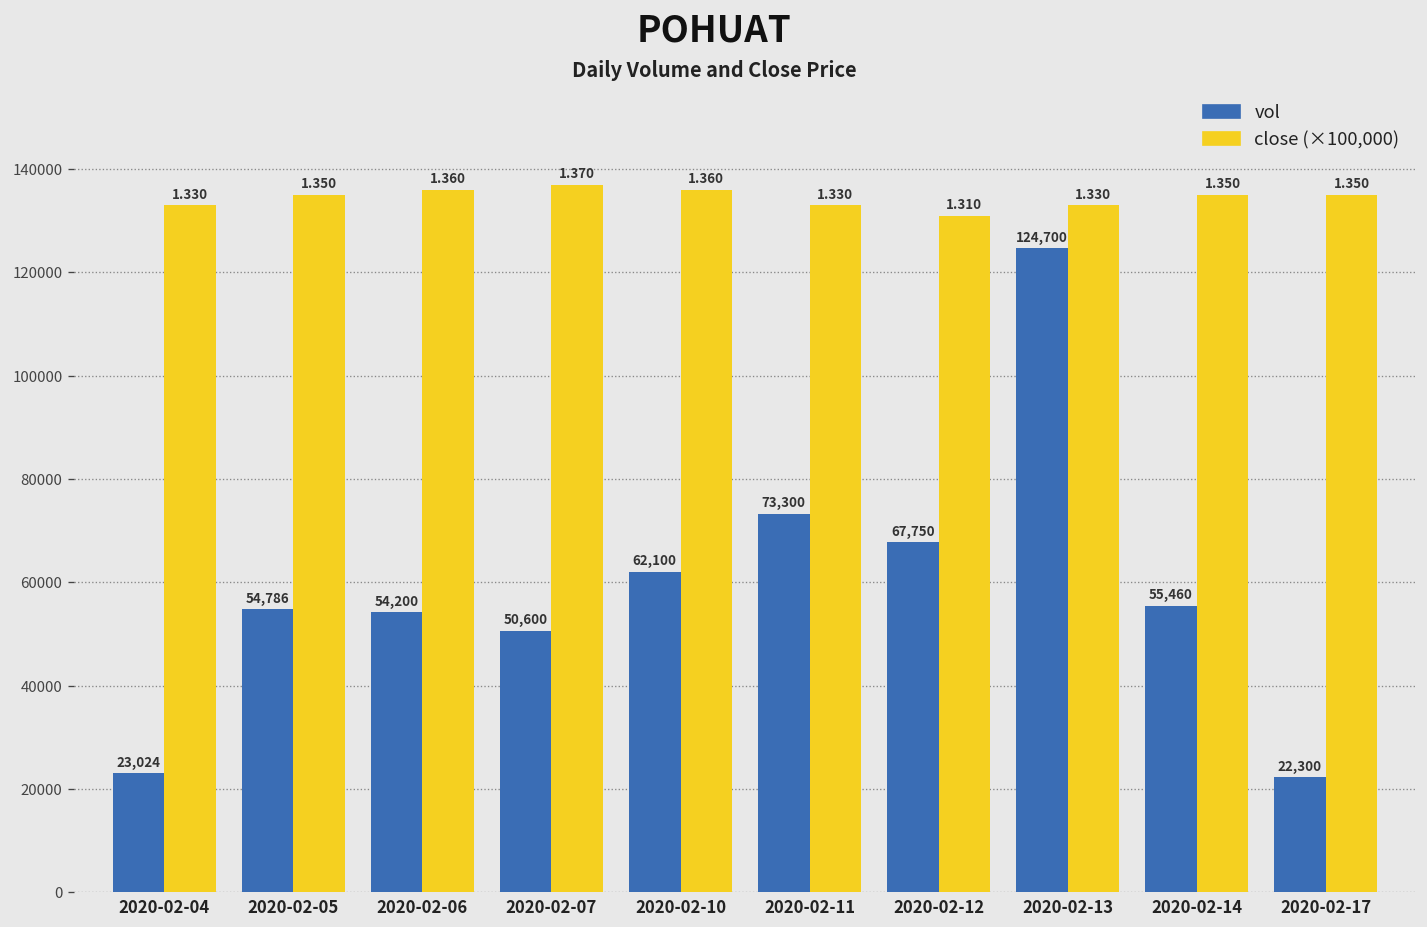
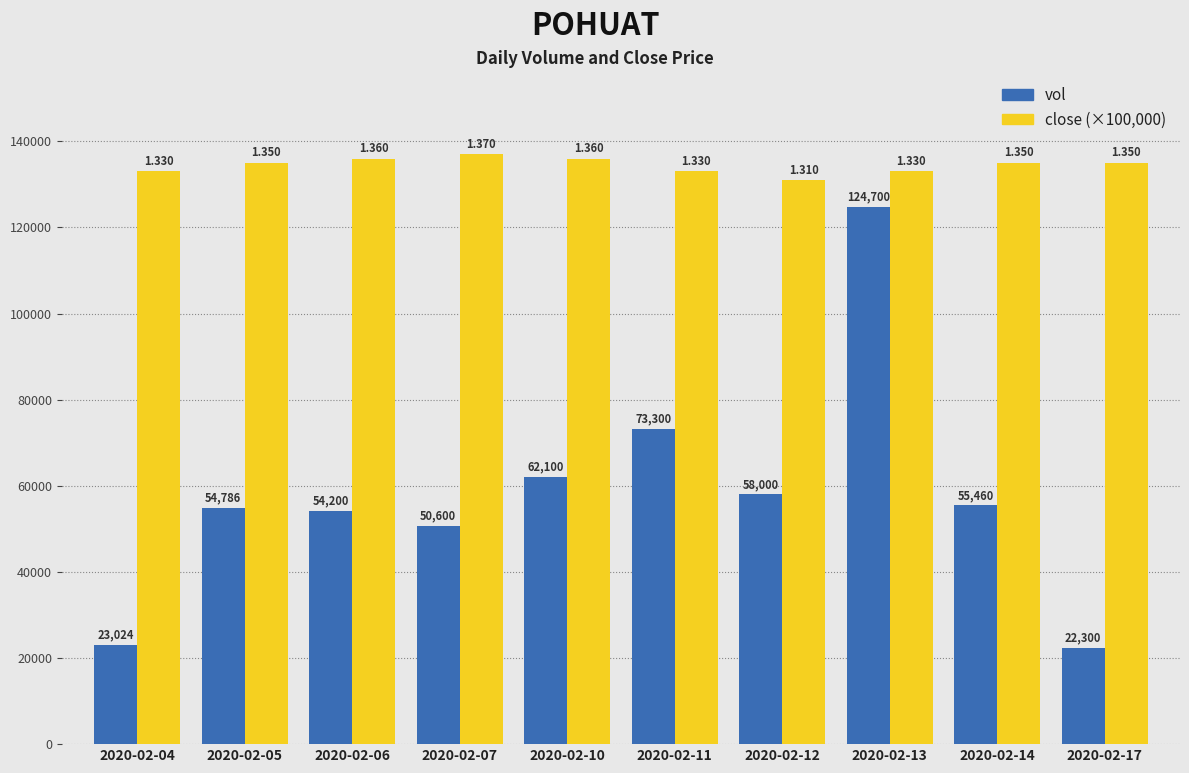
vol, 2020-02-12: 67,750 -> 58,000
